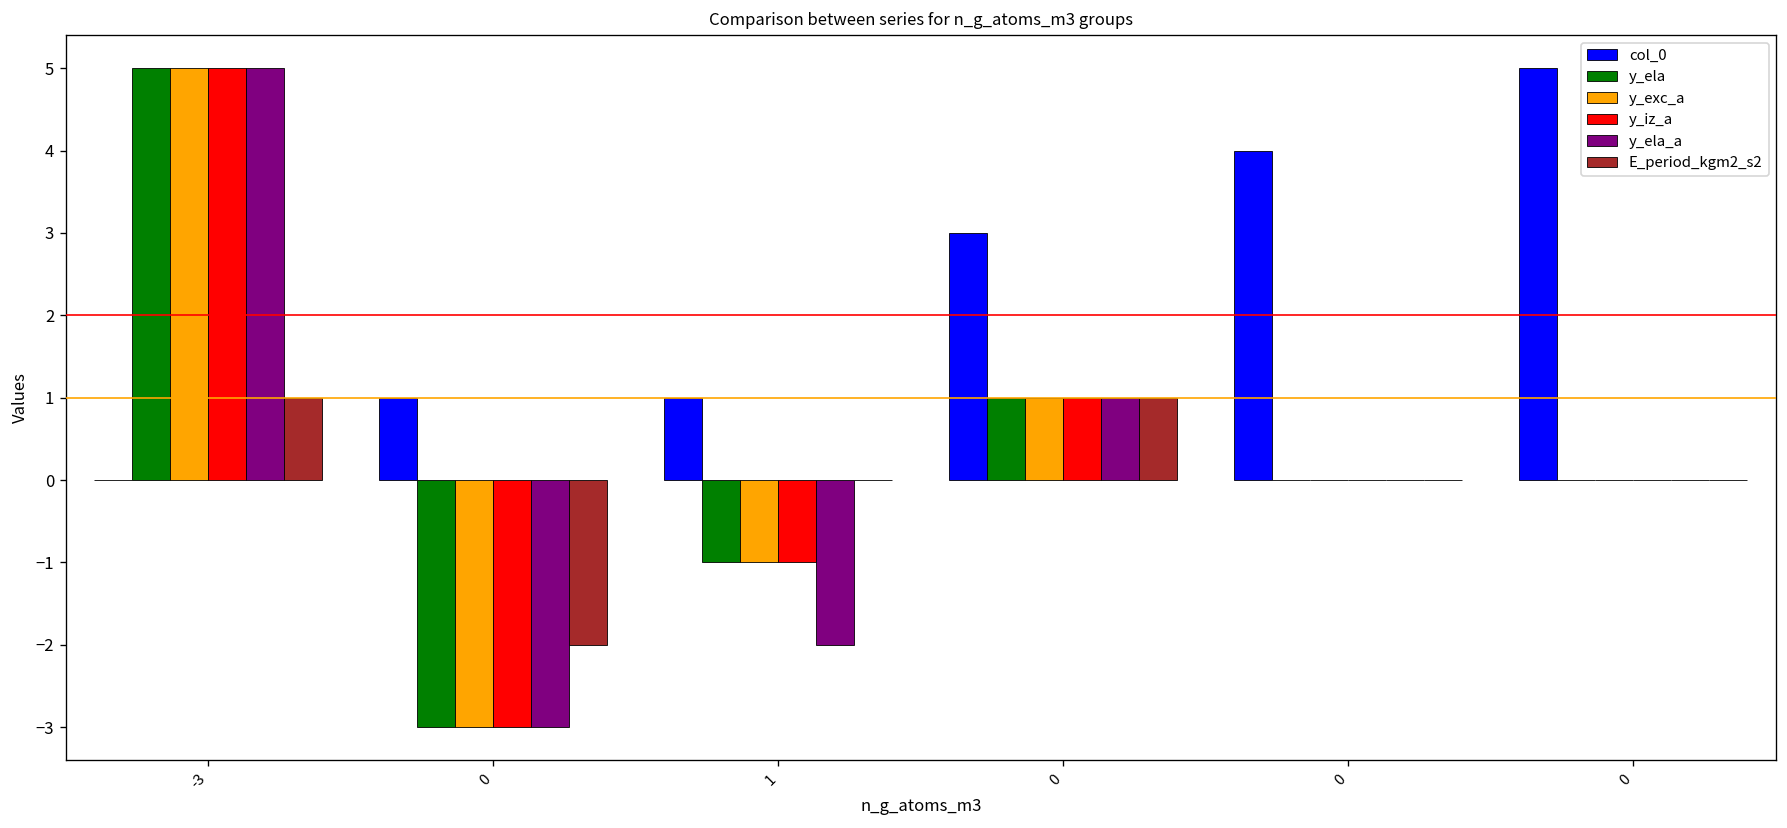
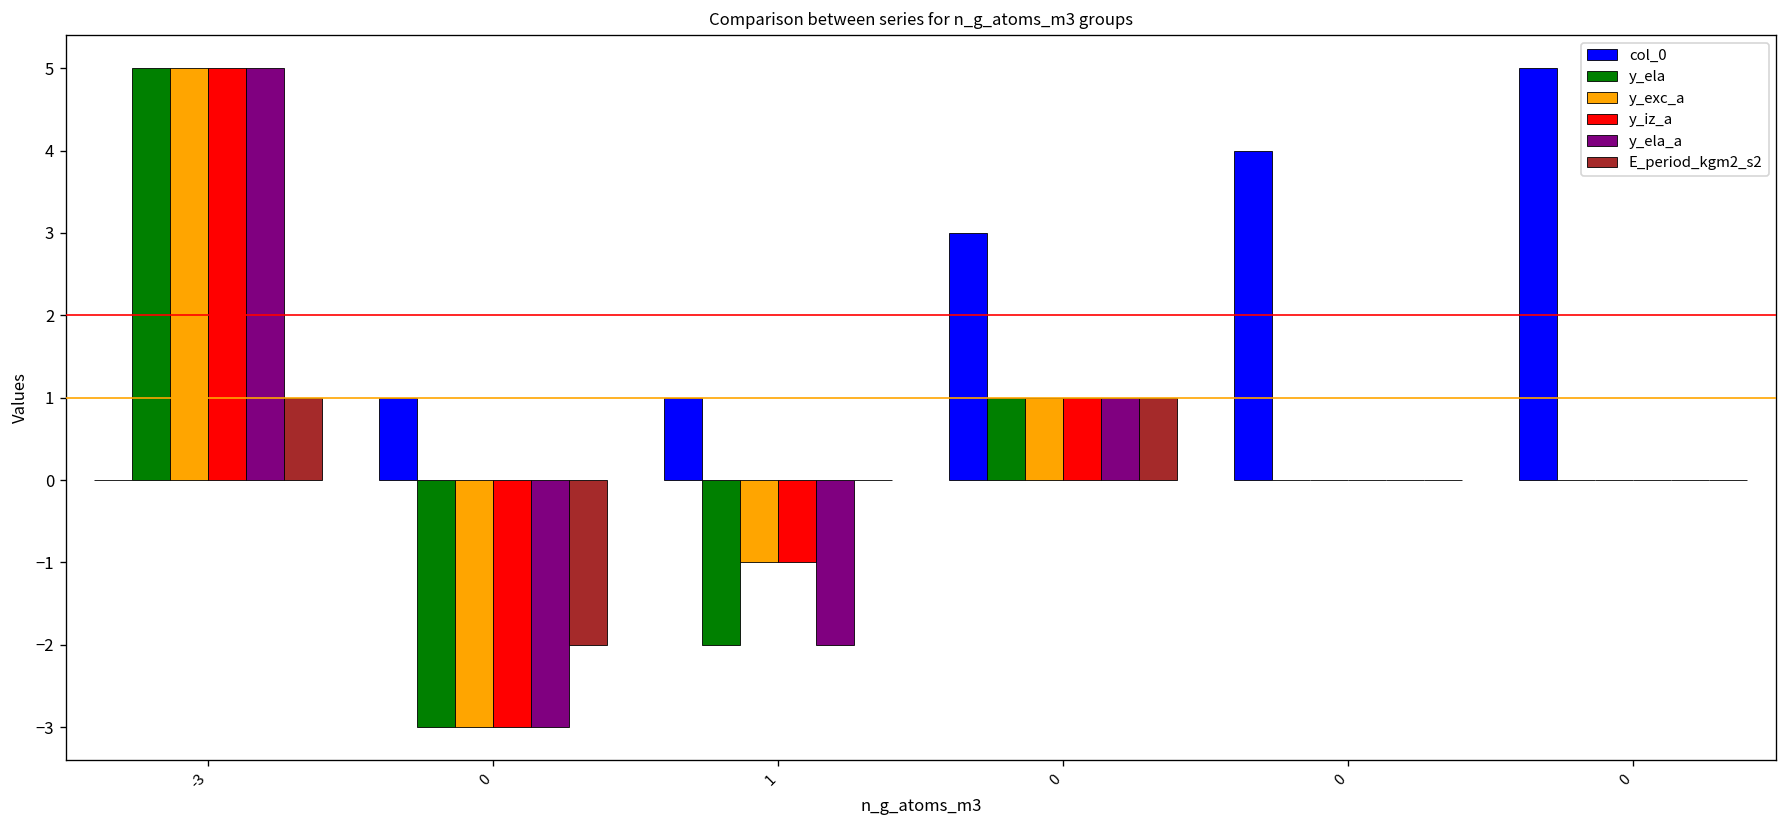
y_ela, 1: -1 -> -2
